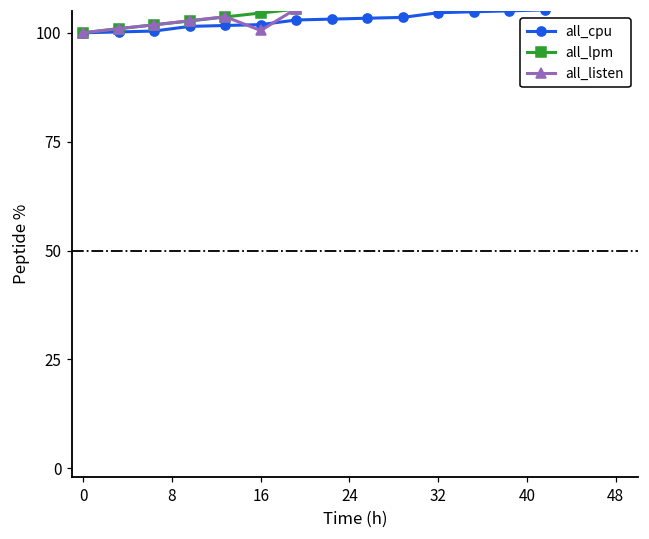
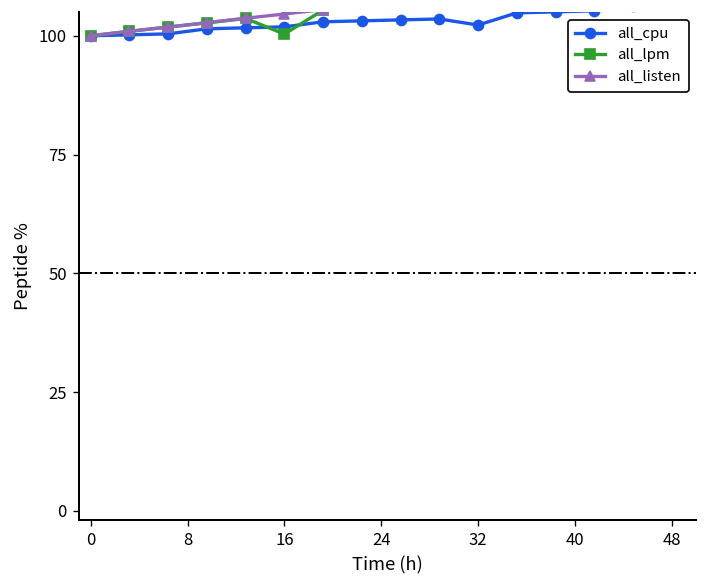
all_lpm, 16: 105 -> 100
all_listen, 16: 101 -> 105
all_cpu, 32: 105 -> 102
